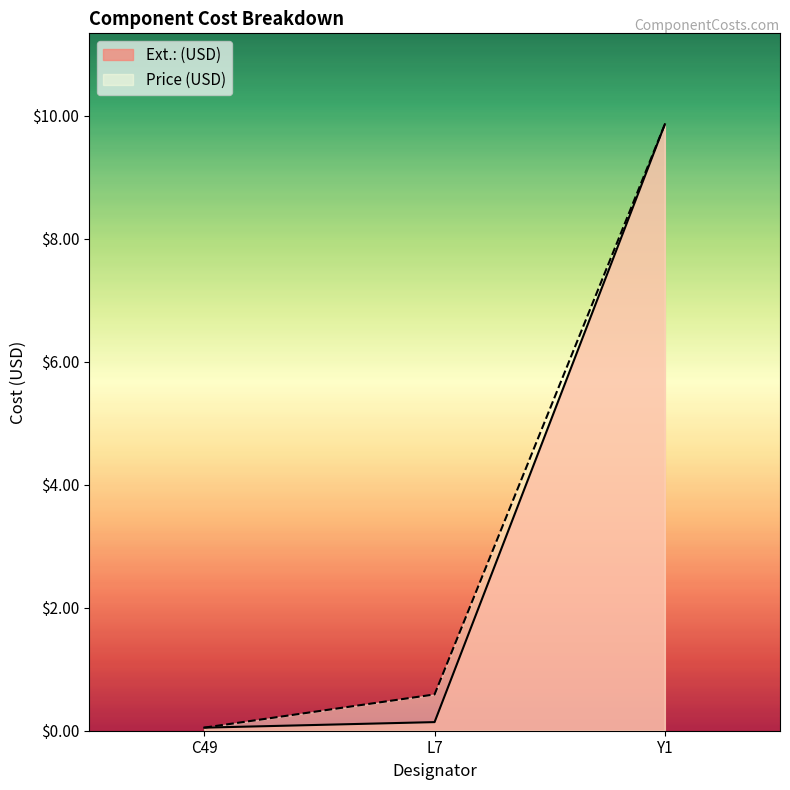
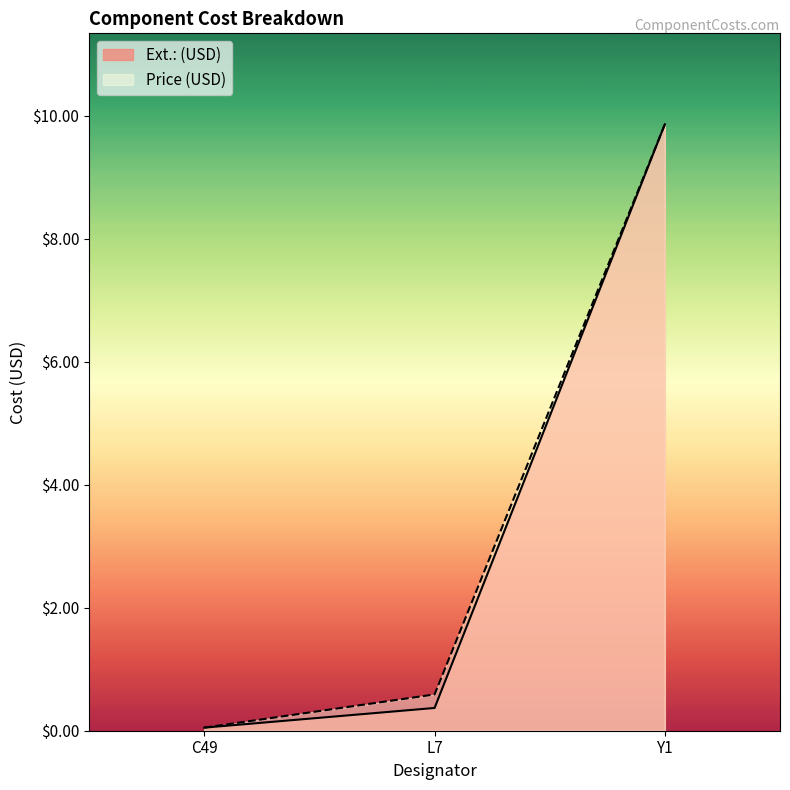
Ext.: (USD), L7: $0.1 -> $0.4
